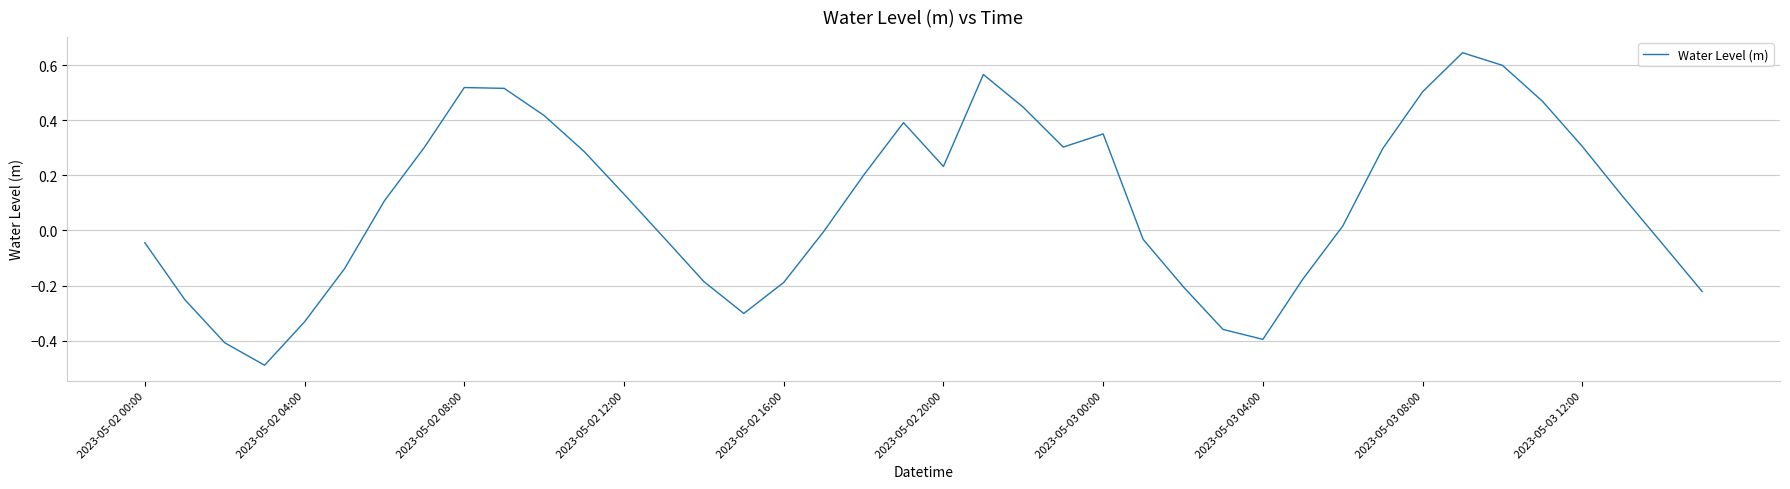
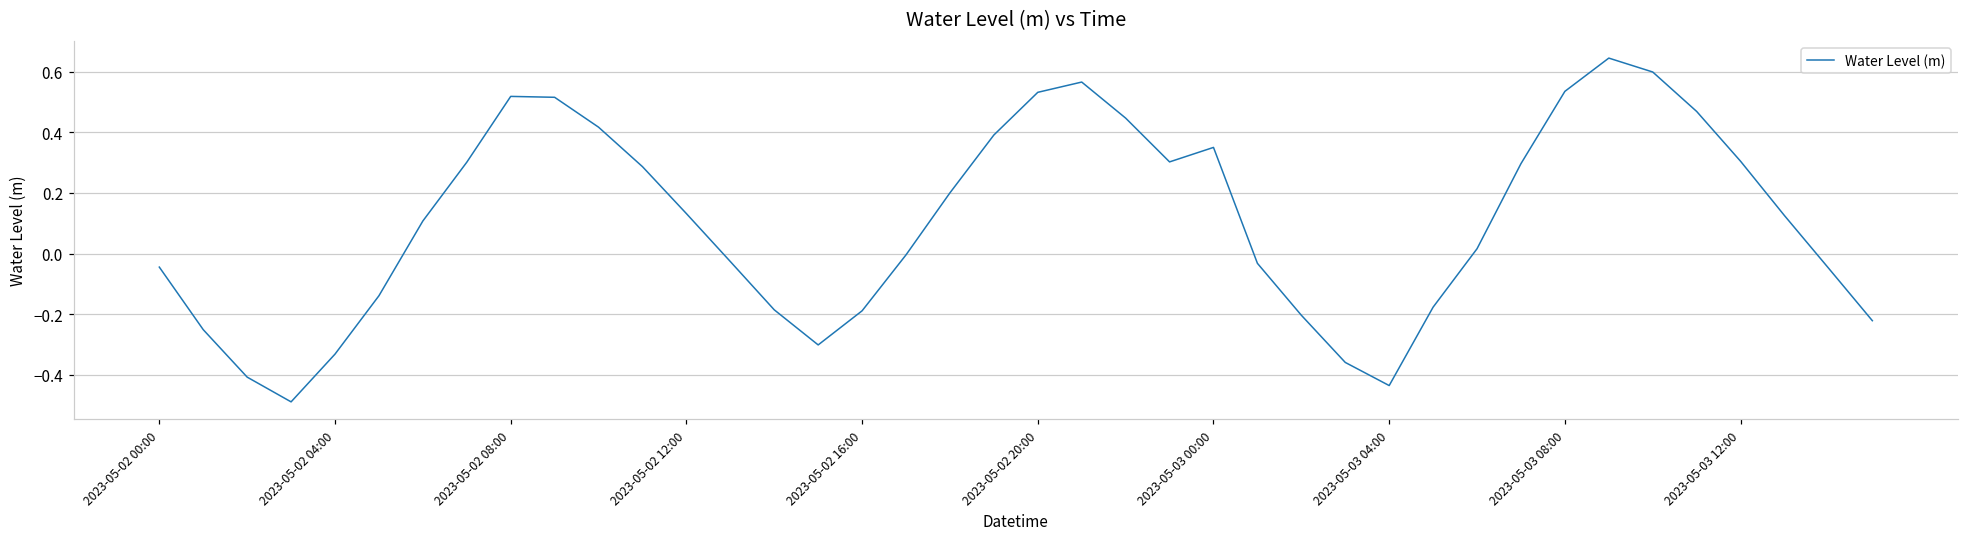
2023-05-02 20:00: 0.23 -> 0.53
2023-05-03 04:00: -0.40 -> -0.44
2023-05-03 08:00: 0.50 -> 0.53
